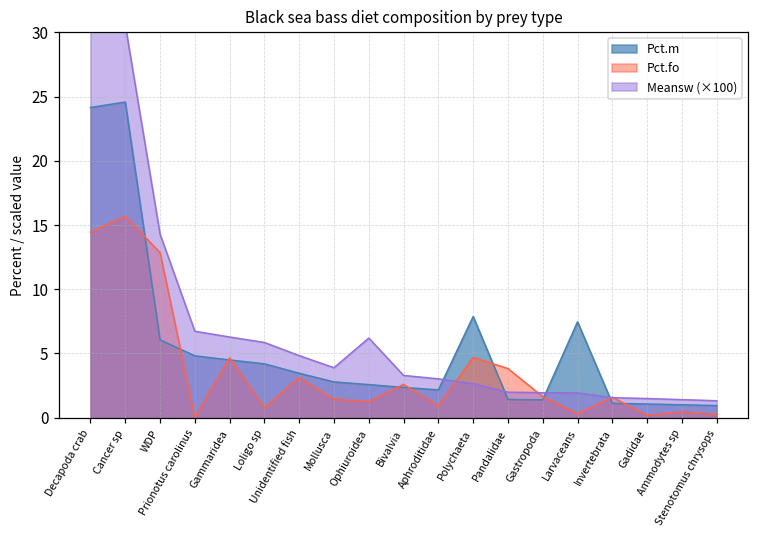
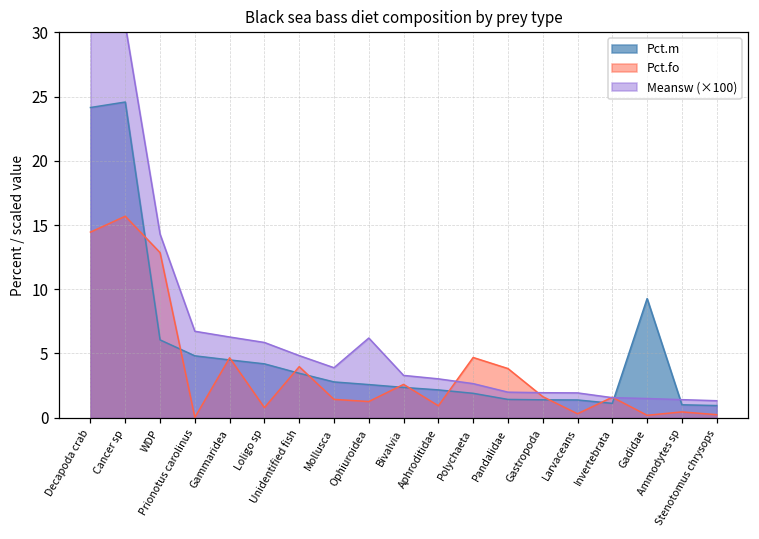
Pct.fo, Unidentified fish: 3.1 -> 4.0
Pct.m, Polychaeta: 7.9 -> 1.9
Pct.m, Larvaceans: 7.5 -> 1.4
Pct.m, Gadidae: 1.1 -> 9.3
